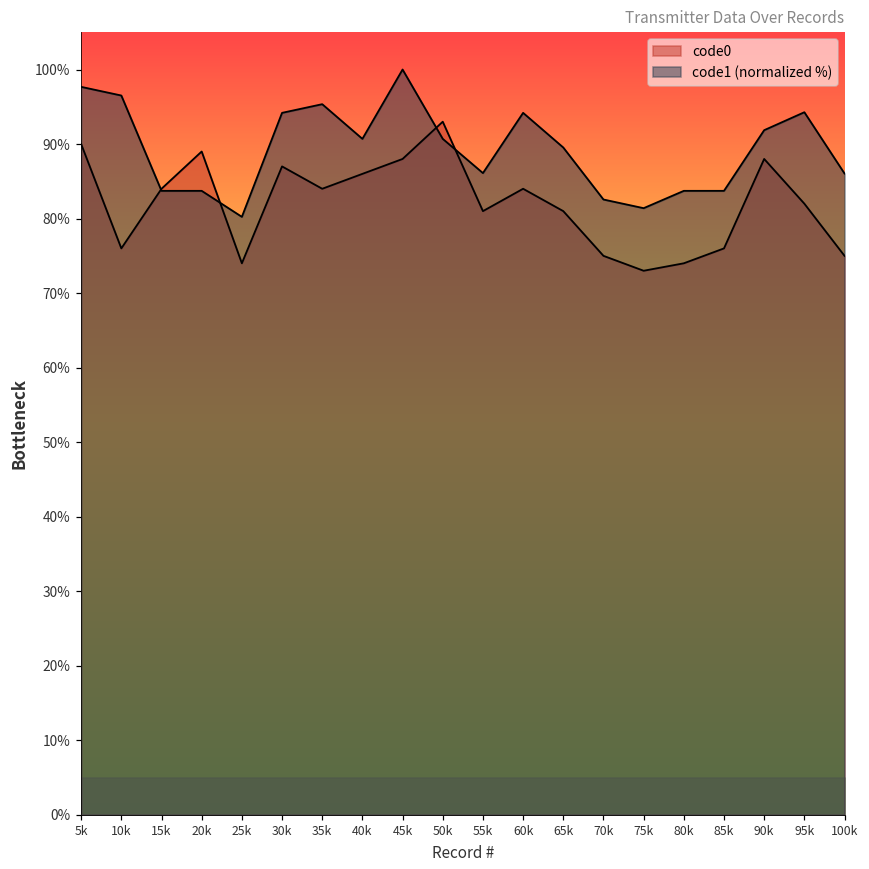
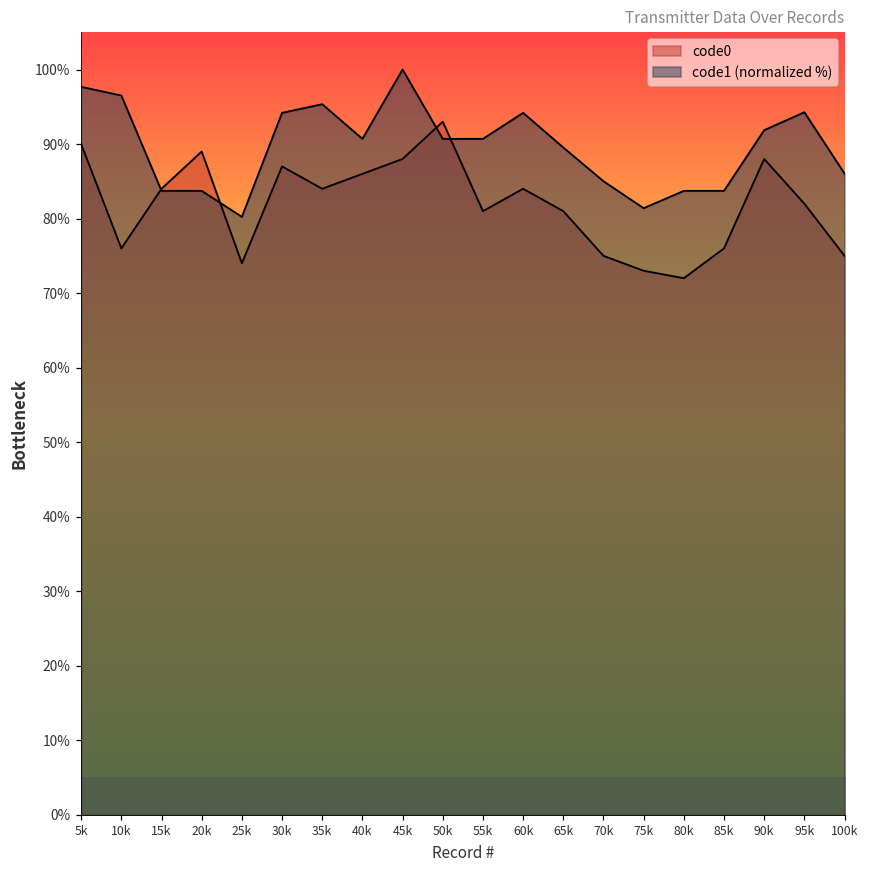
code1 (normalized %), 55k: 86% -> 91%
code1 (normalized %), 70k: 83% -> 85%
code0, 80k: 74% -> 72%
